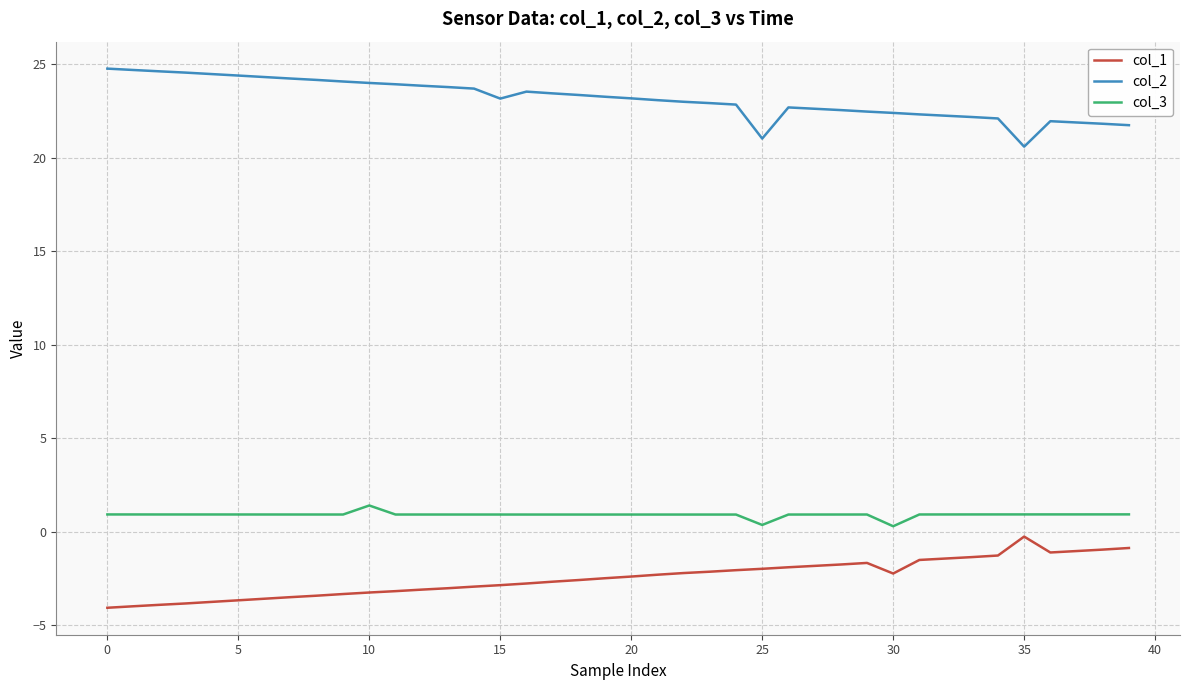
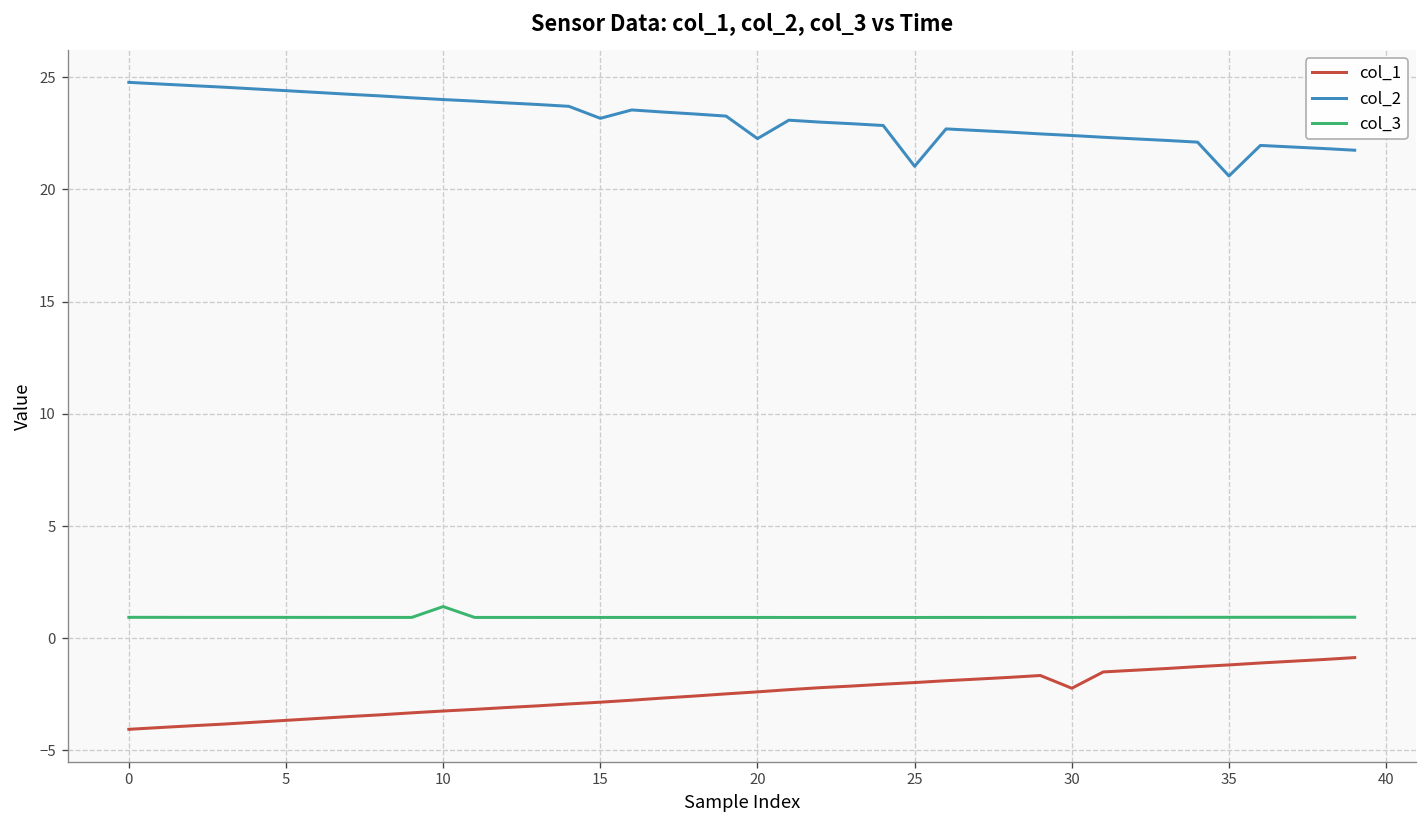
col_2, 20: 23.2 -> 22.3
col_3, 25: 0.4 -> 0.9
col_3, 30: 0.3 -> 0.9
col_1, 35: -0.3 -> -1.2
